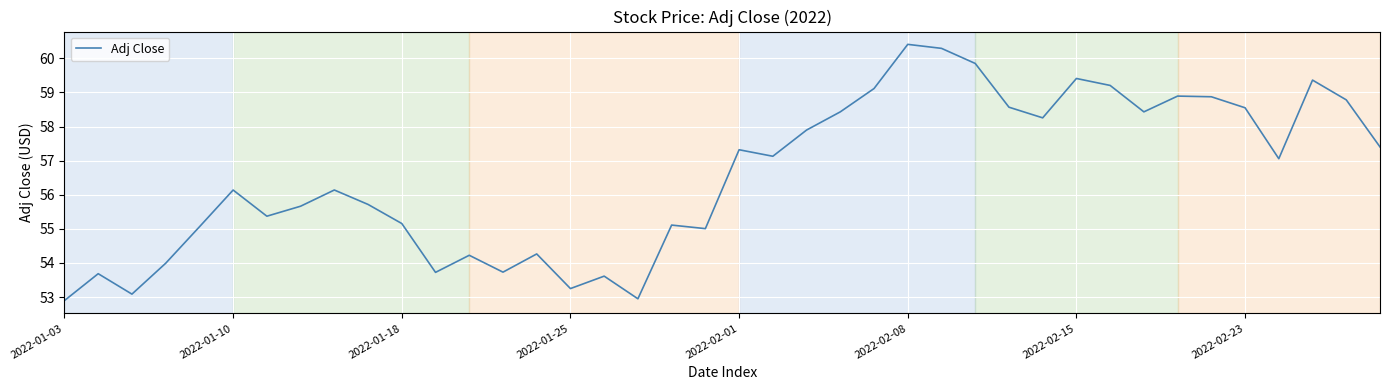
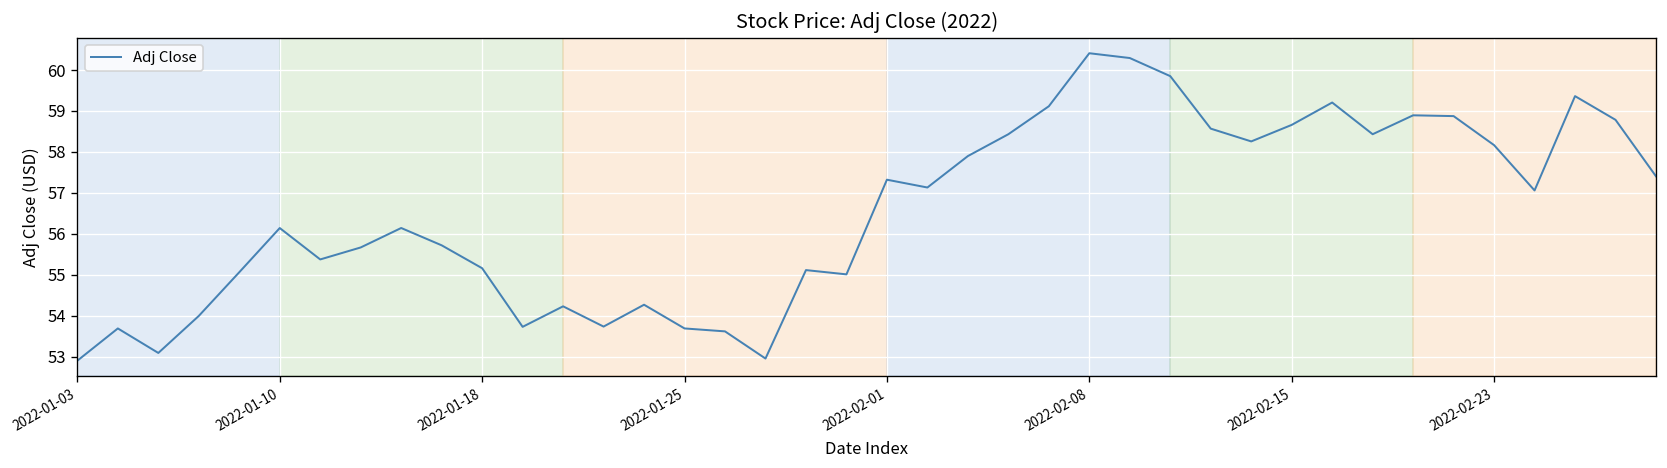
2022-01-25: 53.2 -> 53.7
2022-02-15: 59.4 -> 58.7
2022-02-23: 58.6 -> 58.2
